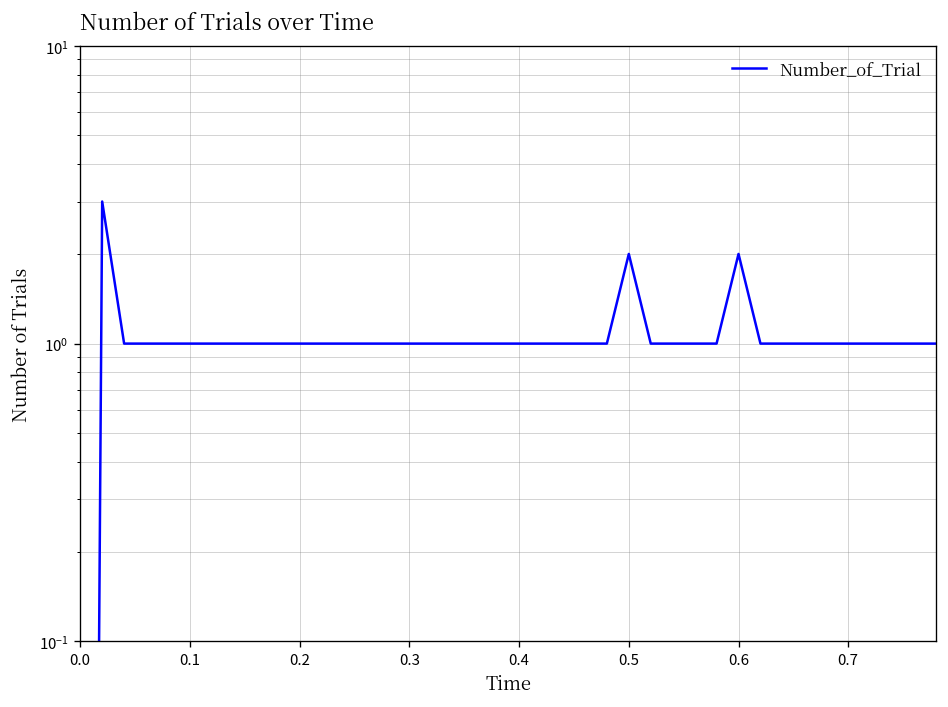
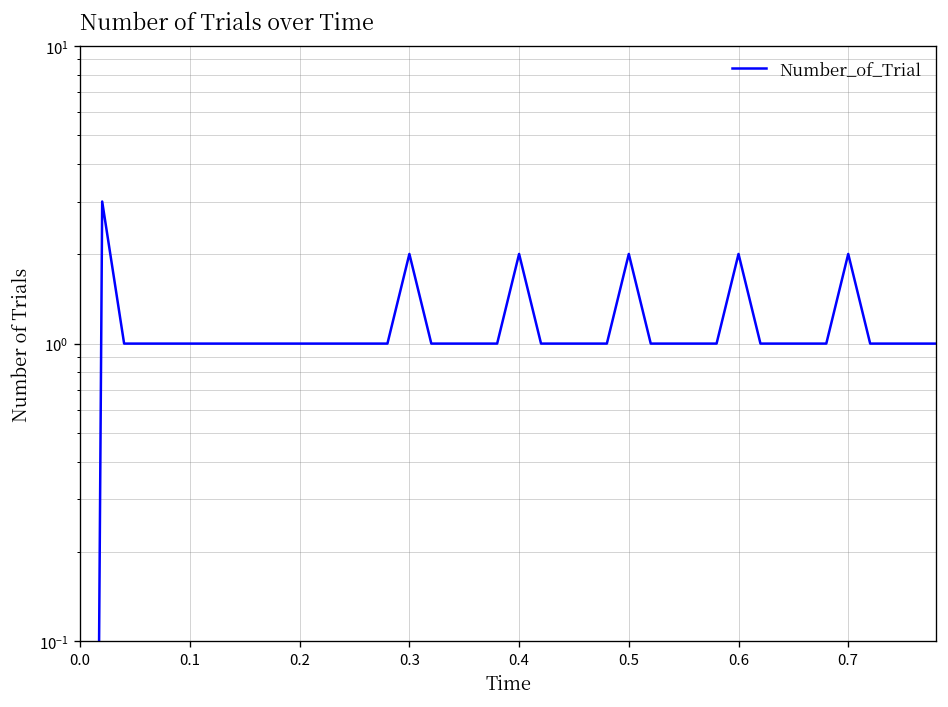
0.3: 1.00 -> 2.0
0.4: 1.00 -> 2.0
0.7: 1.00 -> 2.0
